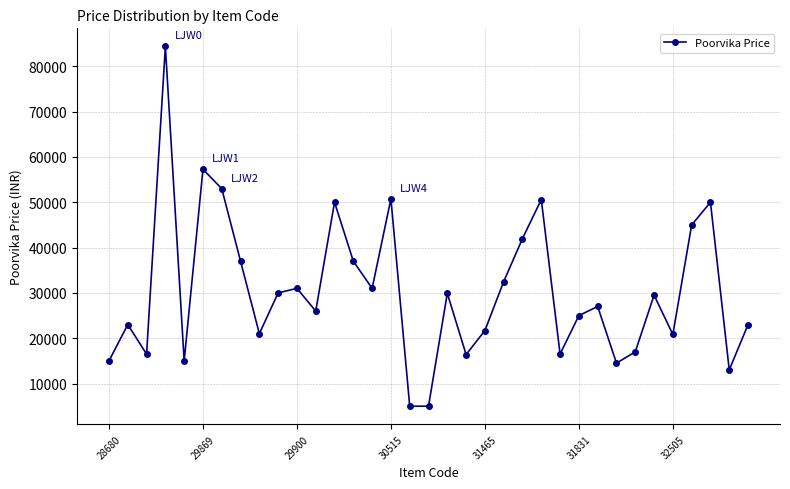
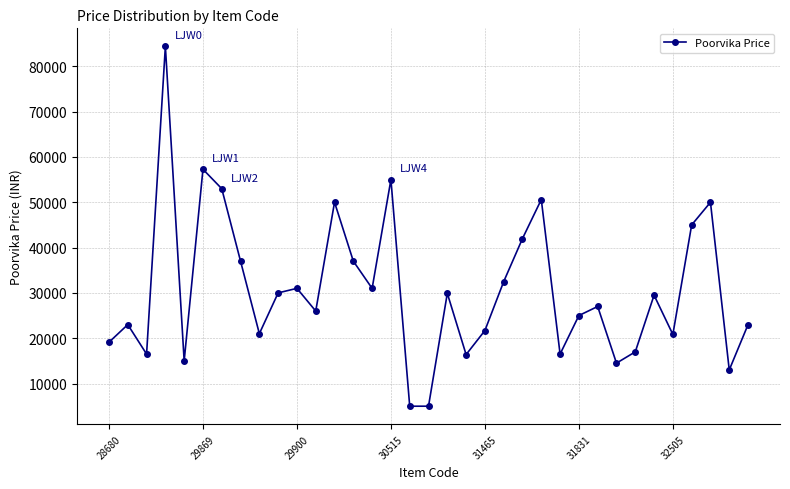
28680: 15000 -> 19000
30515: 51000 -> 55000
